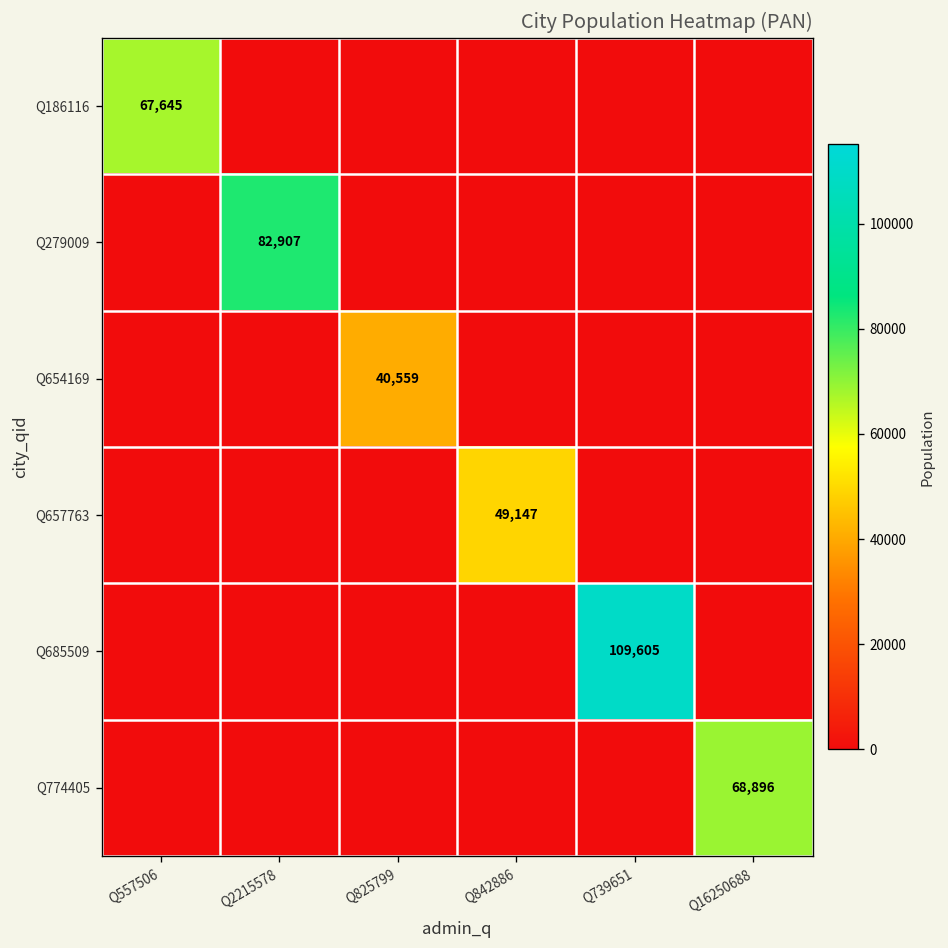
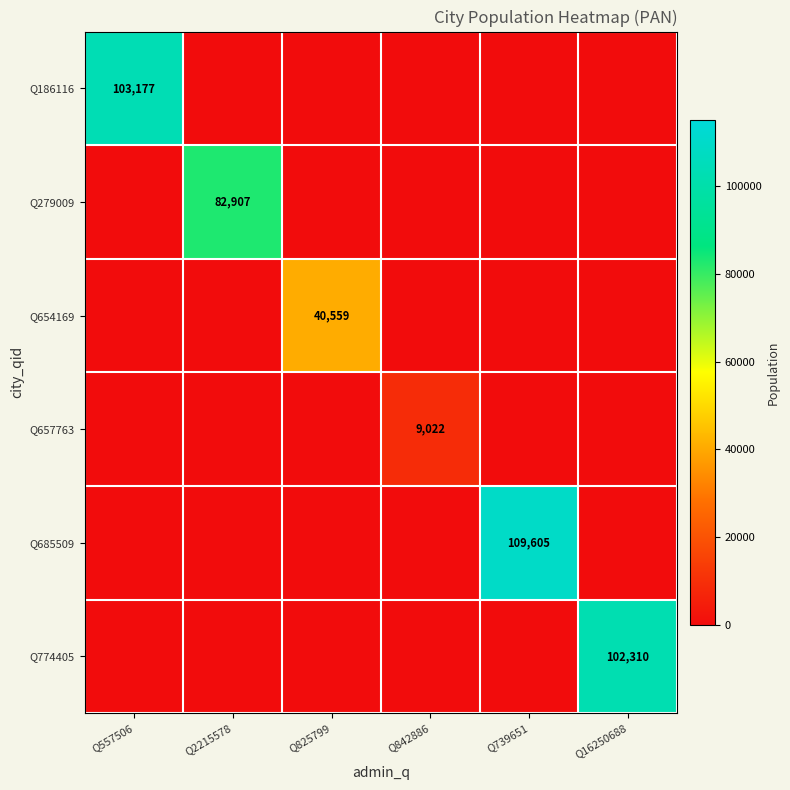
Q186116, Q557506: 67,645 -> 103,177
Q657763, Q842886: 49,147 -> 9,022
Q774405, Q16250688: 68,896 -> 102,310
